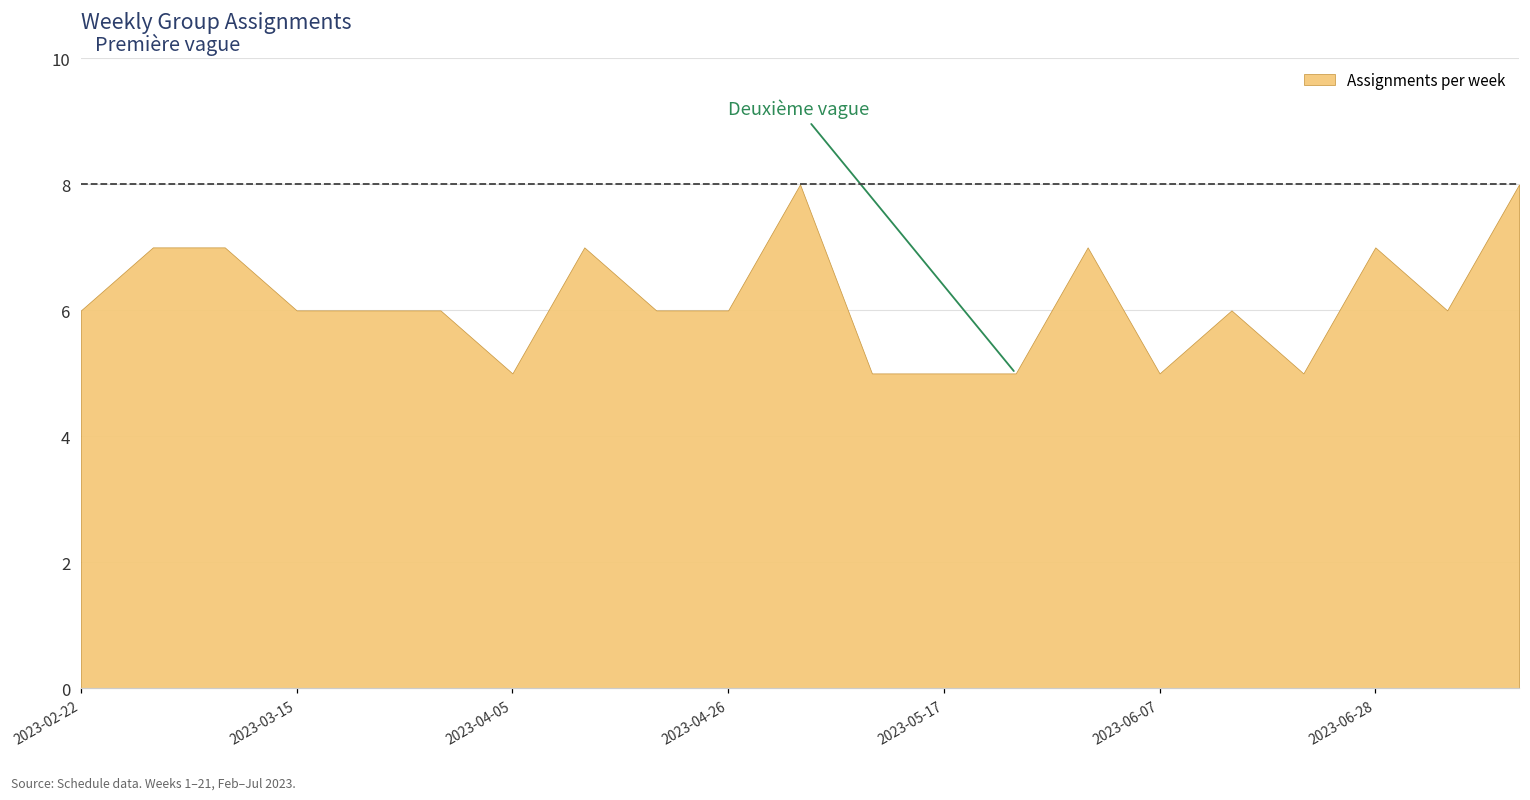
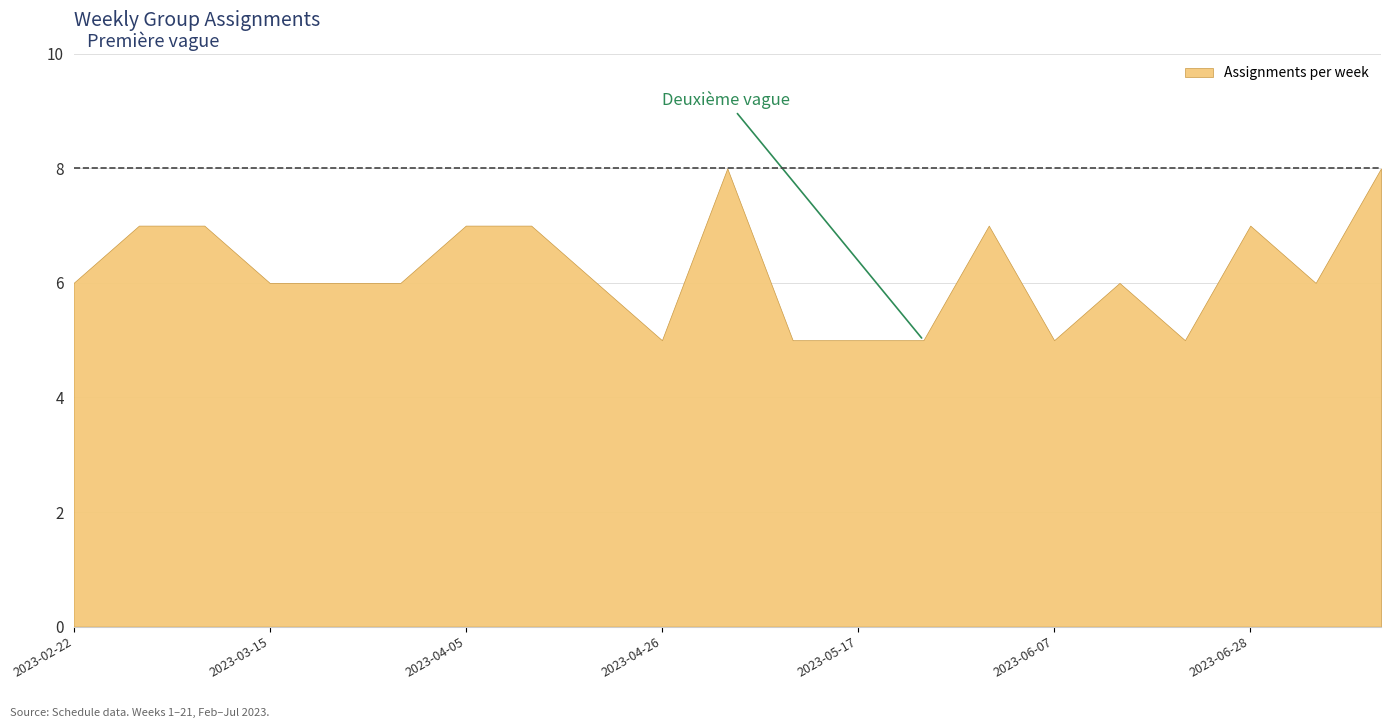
2023-04-05: 5 -> 7
2023-04-26: 6 -> 5
